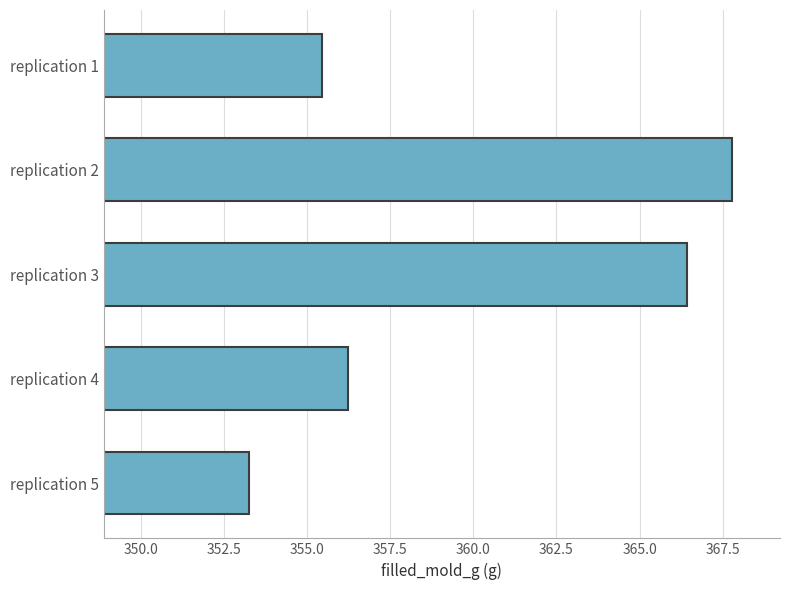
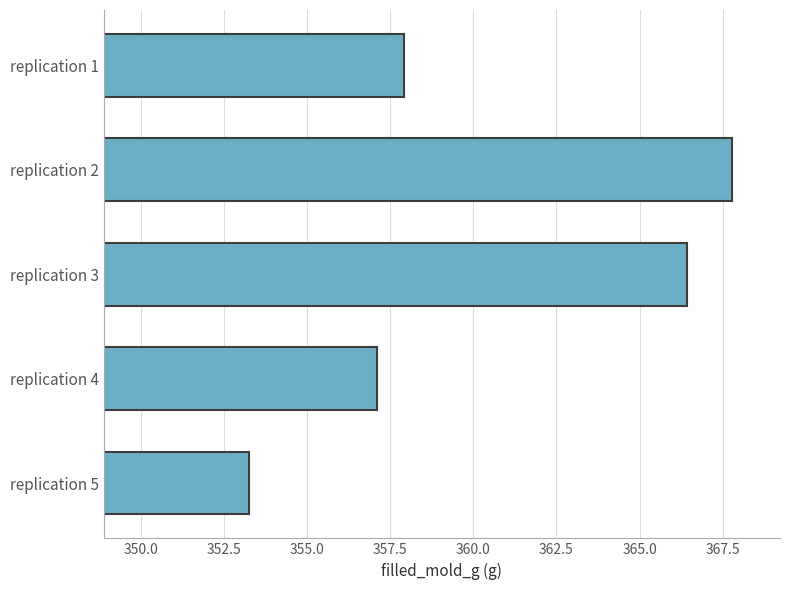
replication 1: 355.5 -> 357.9
replication 4: 356.2 -> 357.1
